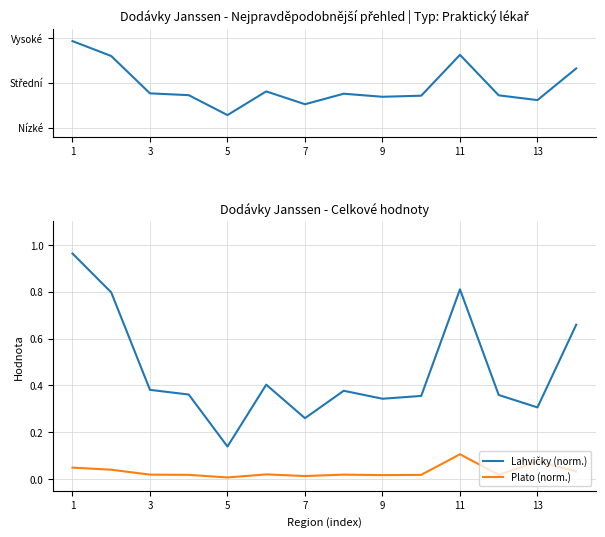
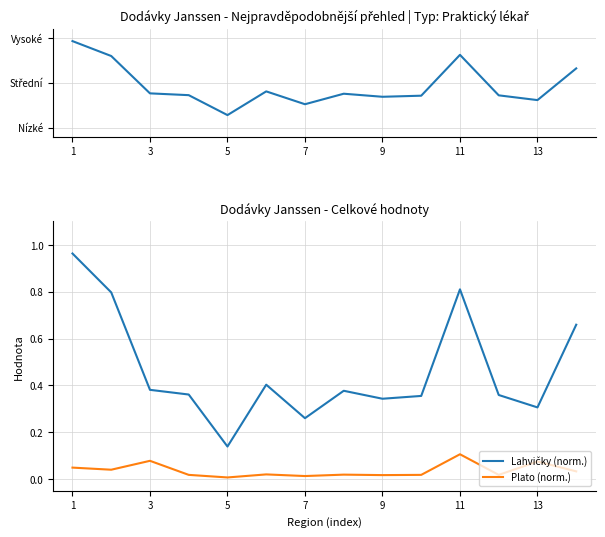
Dodávky Janssen - Celkové hodnoty, Plato (norm.), 3: 0.02 -> 0.08
